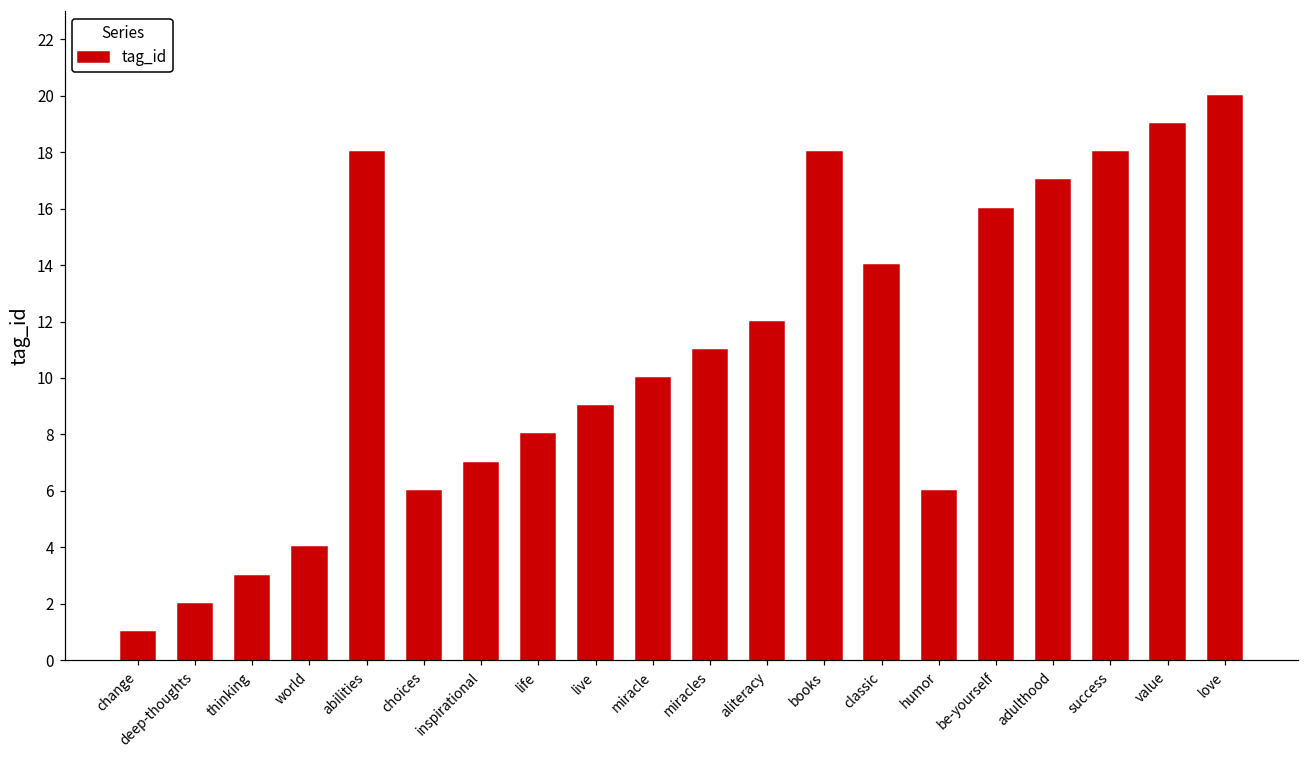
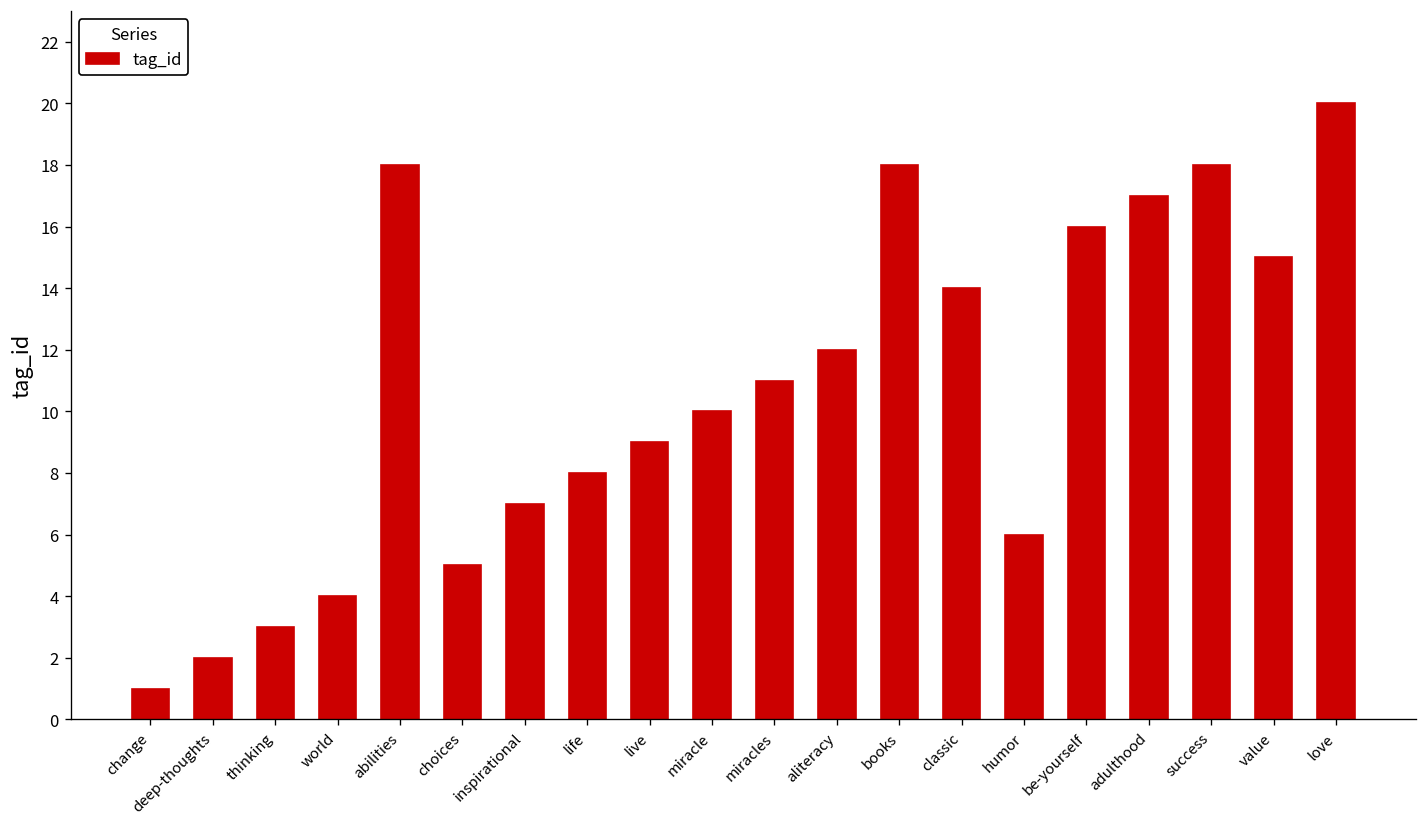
choices: 6 -> 5
value: 19 -> 15
